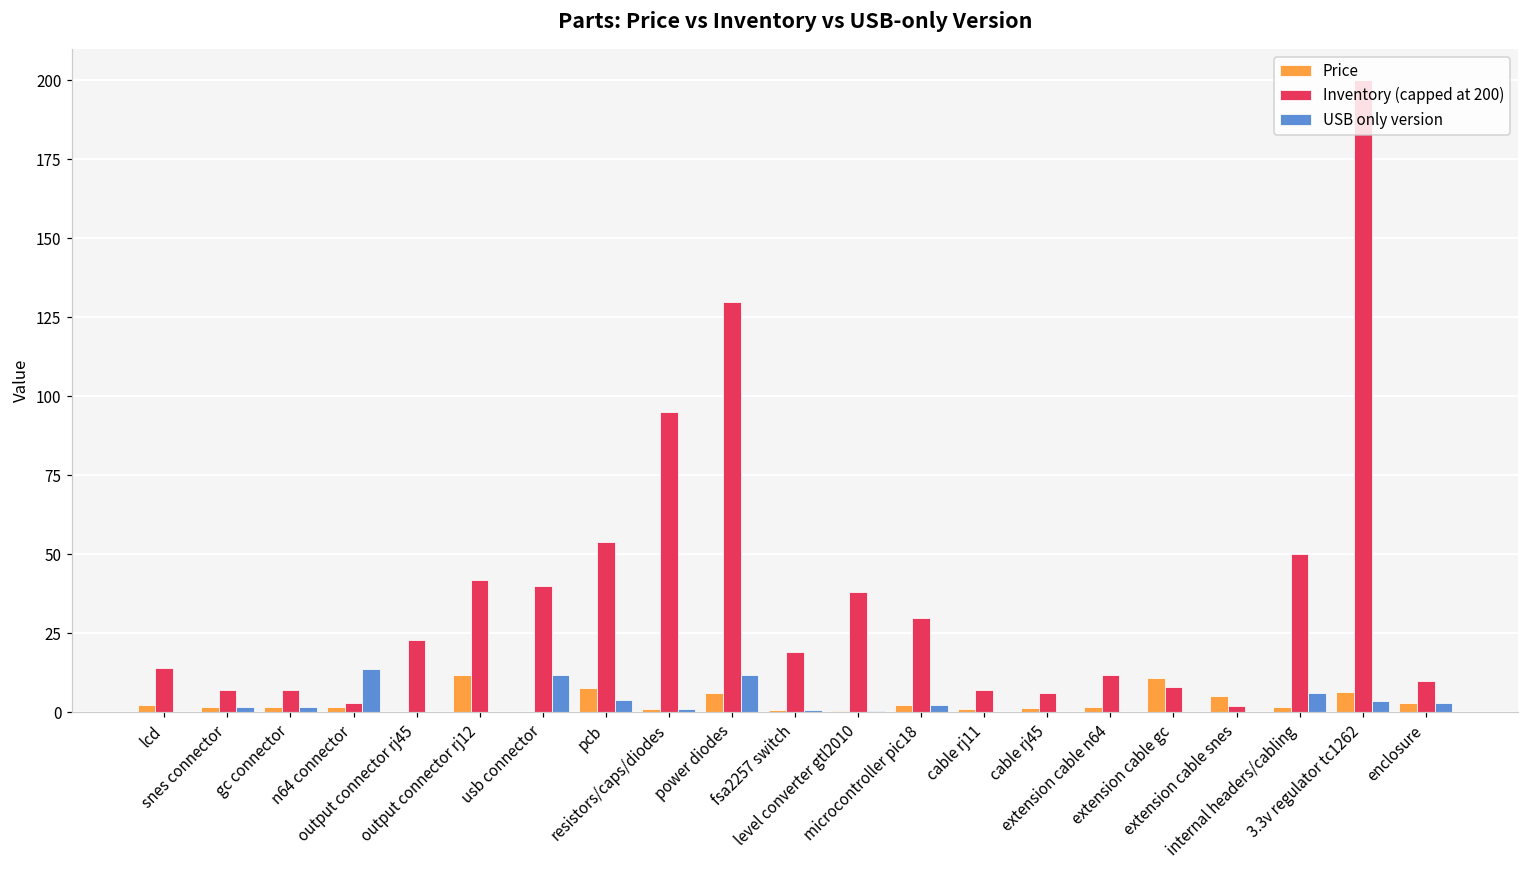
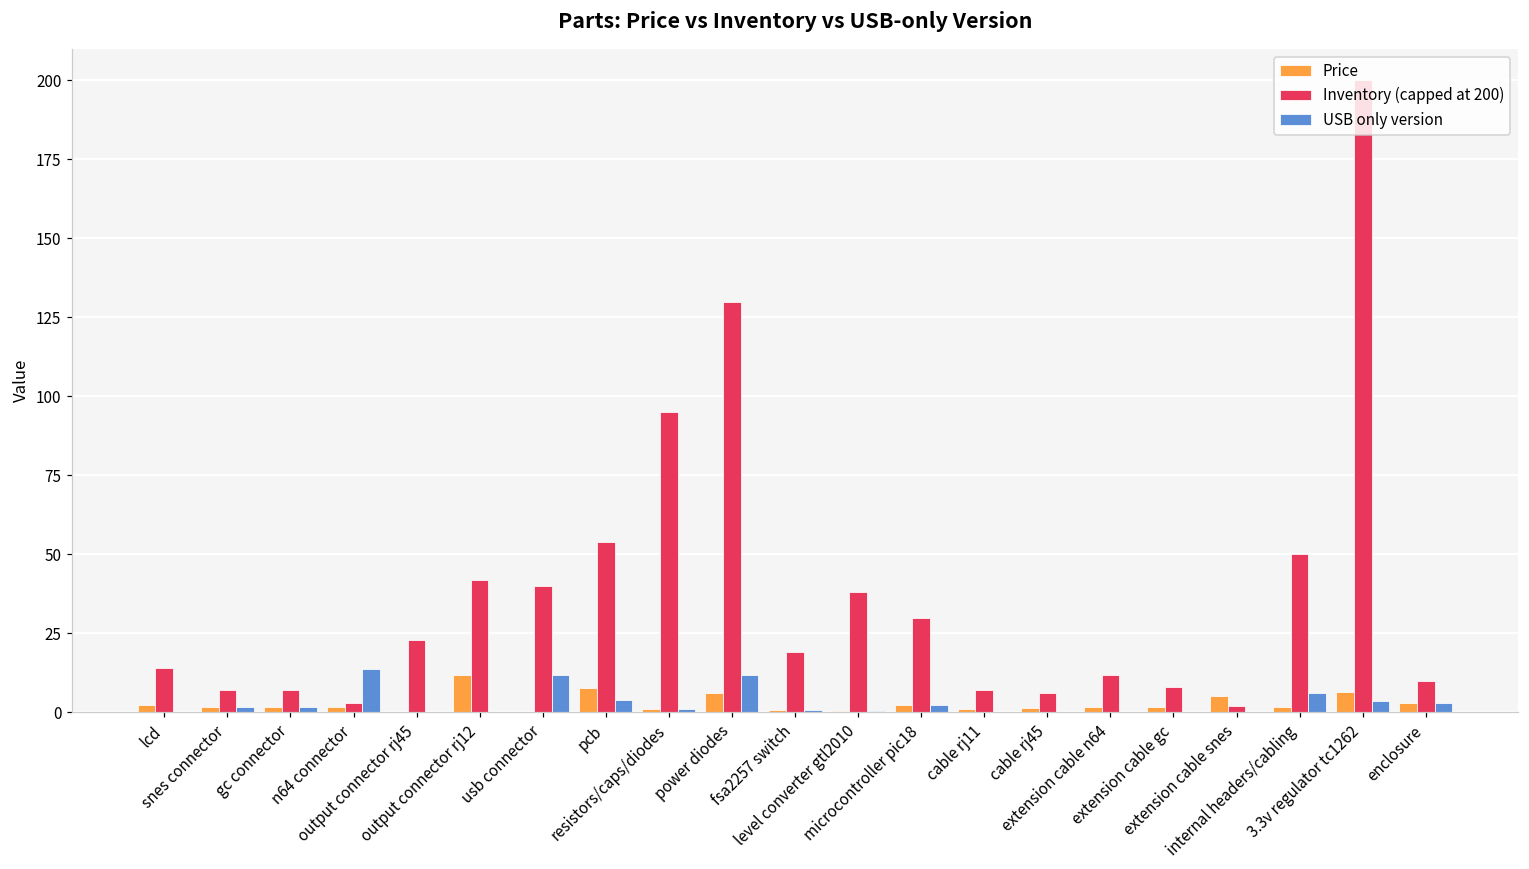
Price, extension cable gc: 11 -> 2
